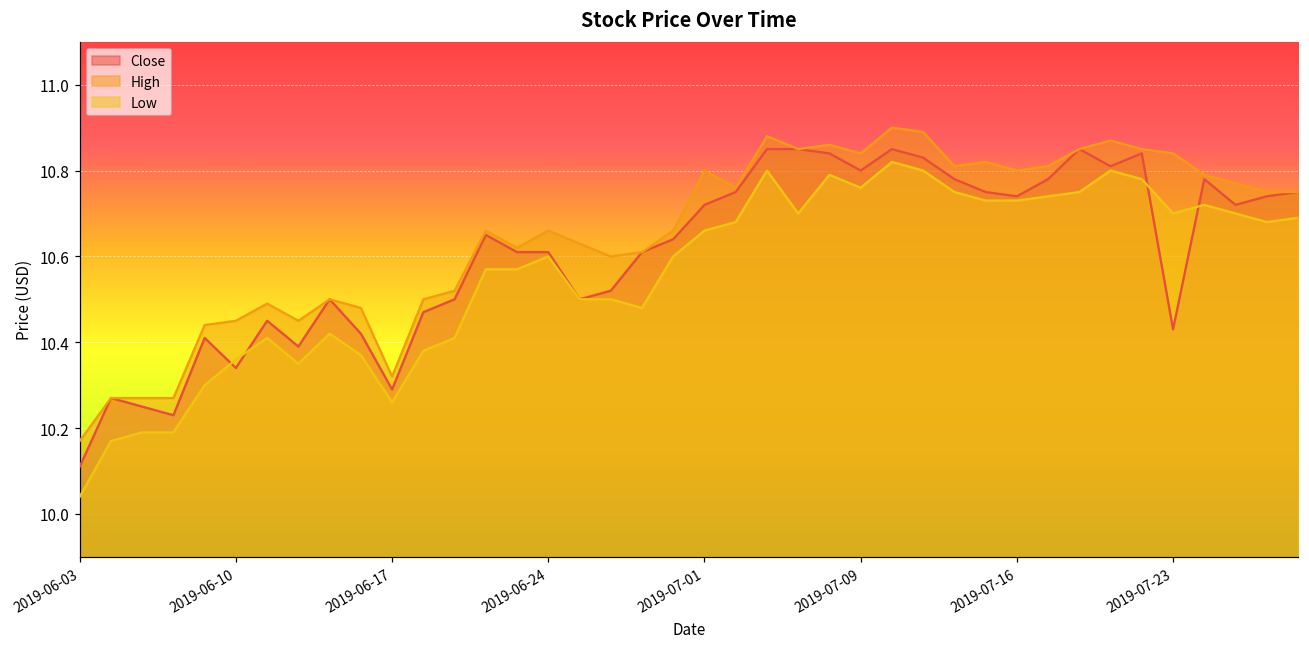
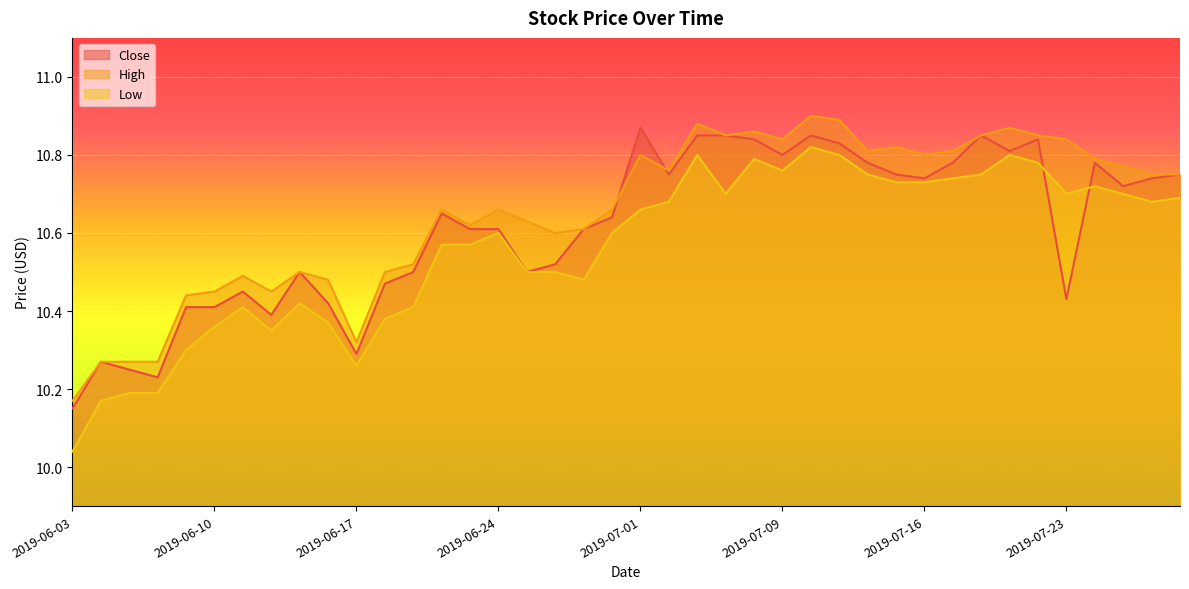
Close, 2019-06-03: 10.11 -> 10.15
Close, 2019-06-10: 10.34 -> 10.41
Close, 2019-07-01: 10.72 -> 10.87
